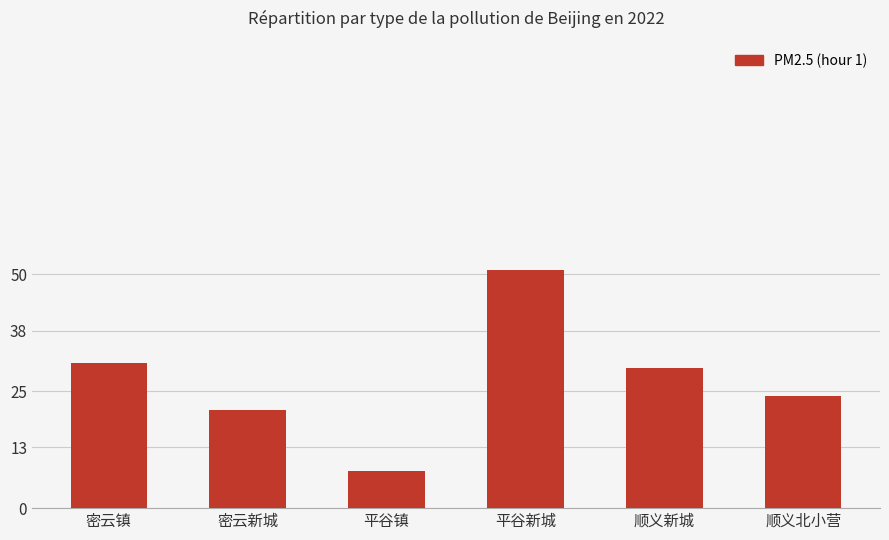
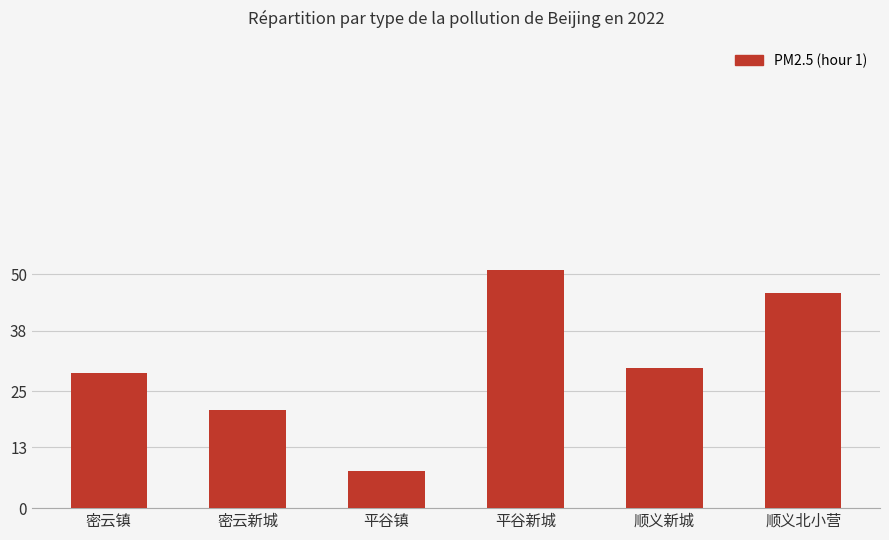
密云镇: 31 -> 29
顺义北小营: 24 -> 46
